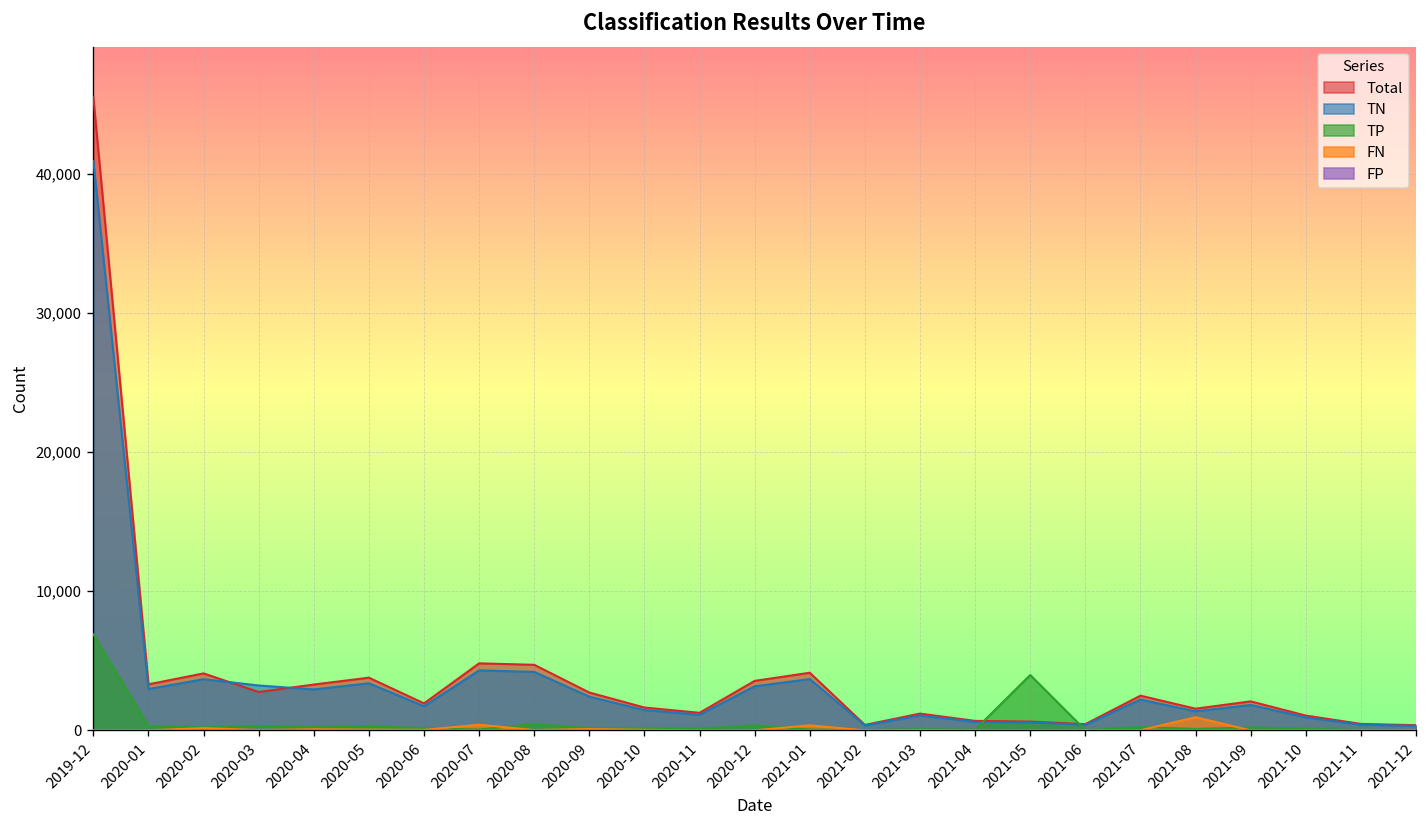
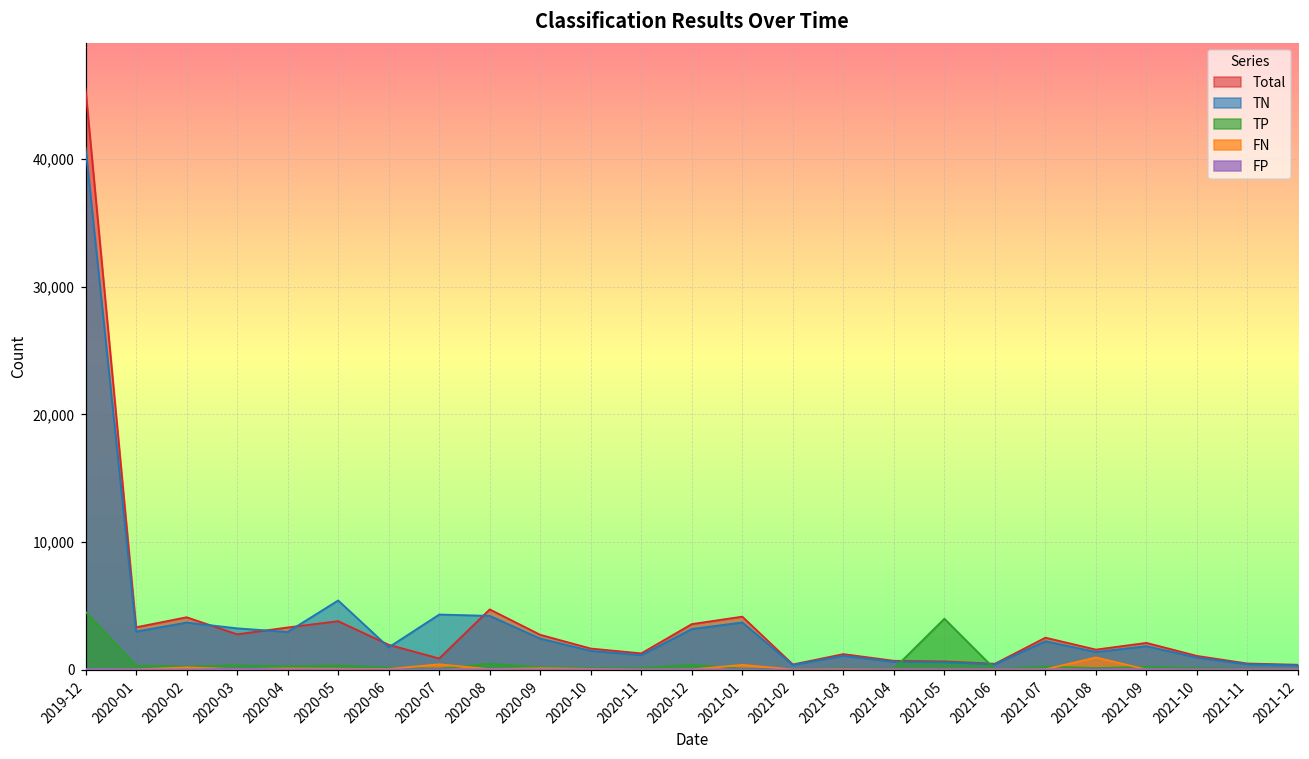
TP, 2019-12: 6,900 -> 4,500
TN, 2020-05: 3,400 -> 5,400
Total, 2020-07: 4,800 -> 900
